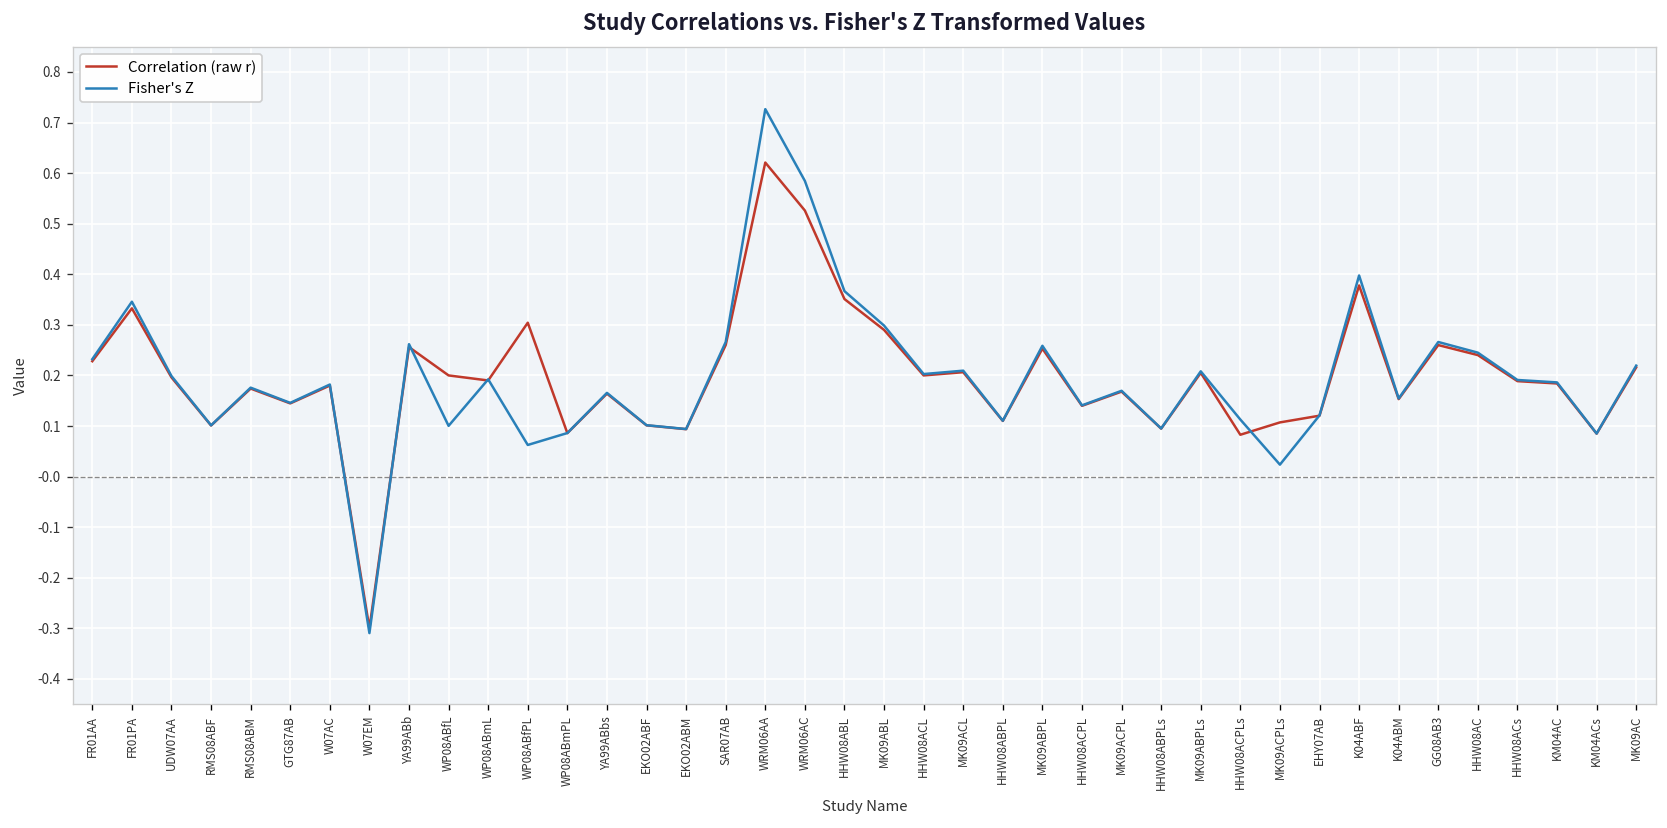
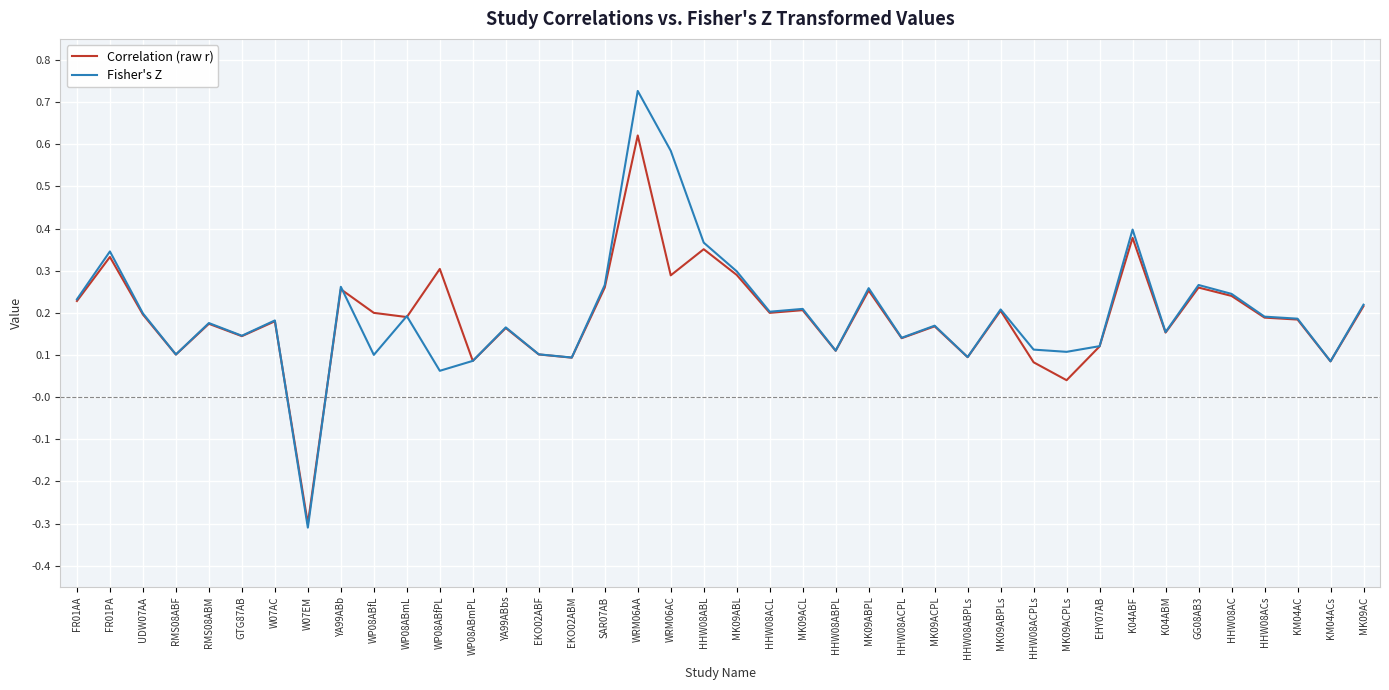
Correlation (raw r), WRM06AC: 0.53 -> 0.29
Correlation (raw r), MK09ACPLs: 0.11 -> 0.04
Fisher's Z, MK09ACPLs: 0.02 -> 0.11
